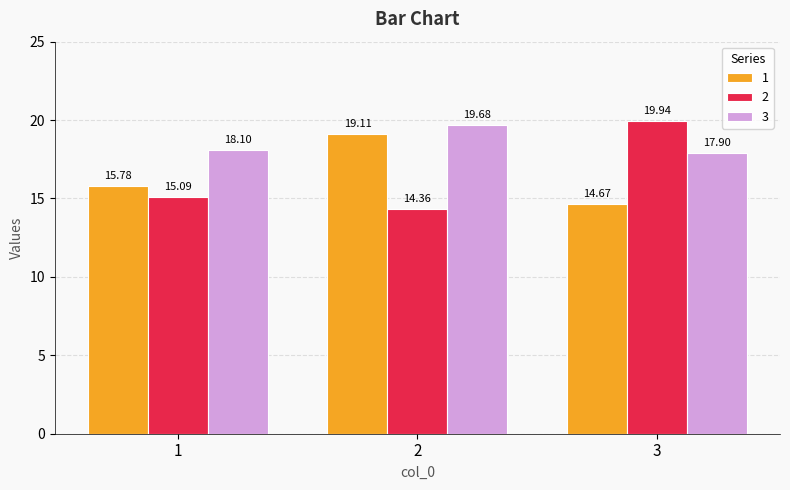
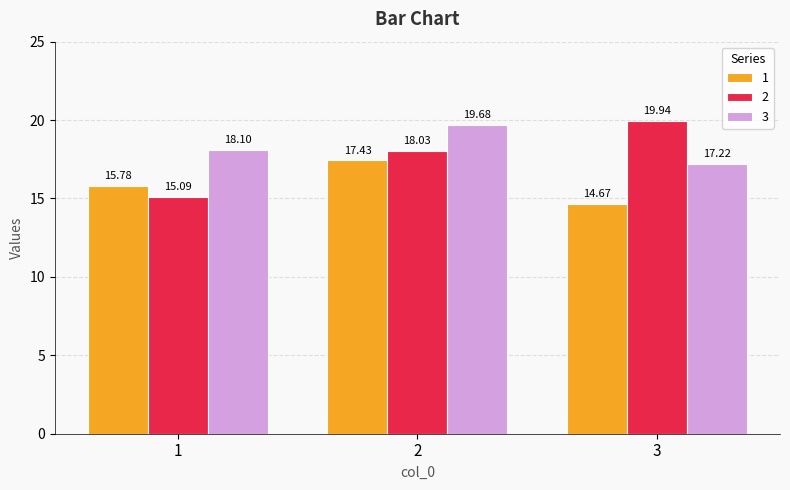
1, 2: 19.11 -> 17.43
2, 2: 14.36 -> 18.03
3, 3: 17.90 -> 17.22
